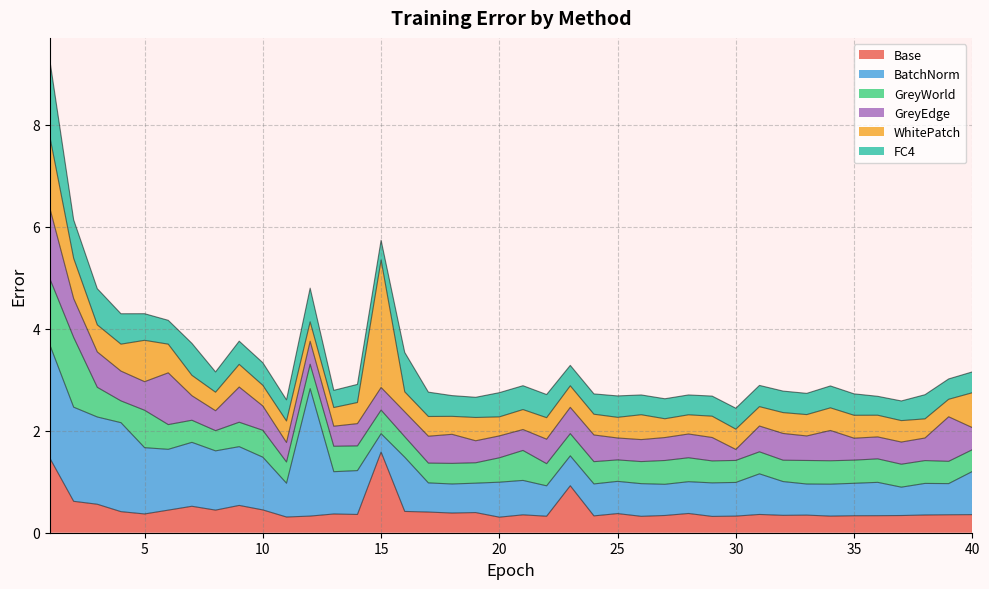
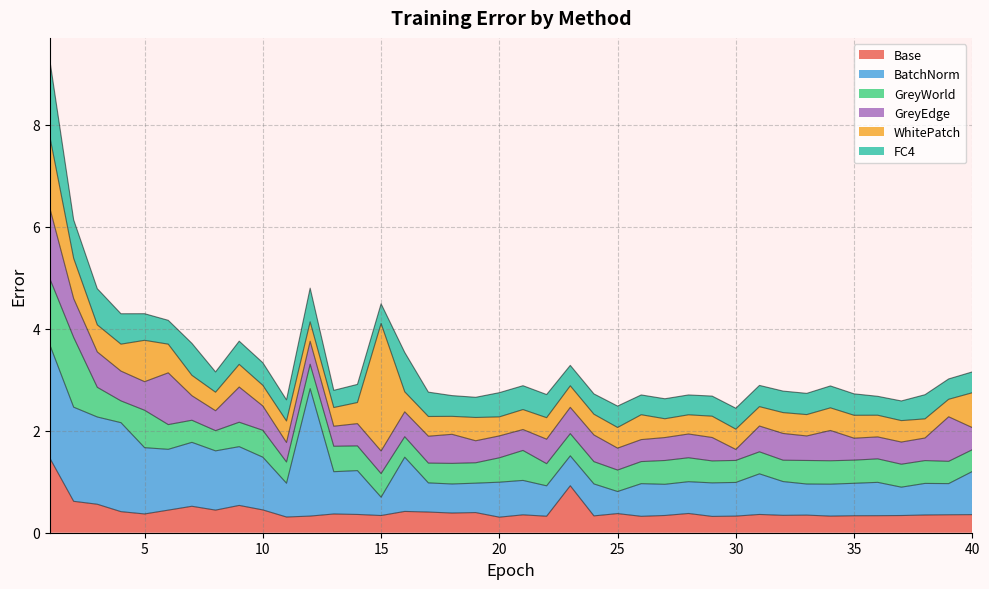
Base, 15: 1.6 -> 0.3
BatchNorm, 25: 0.6 -> 0.4
